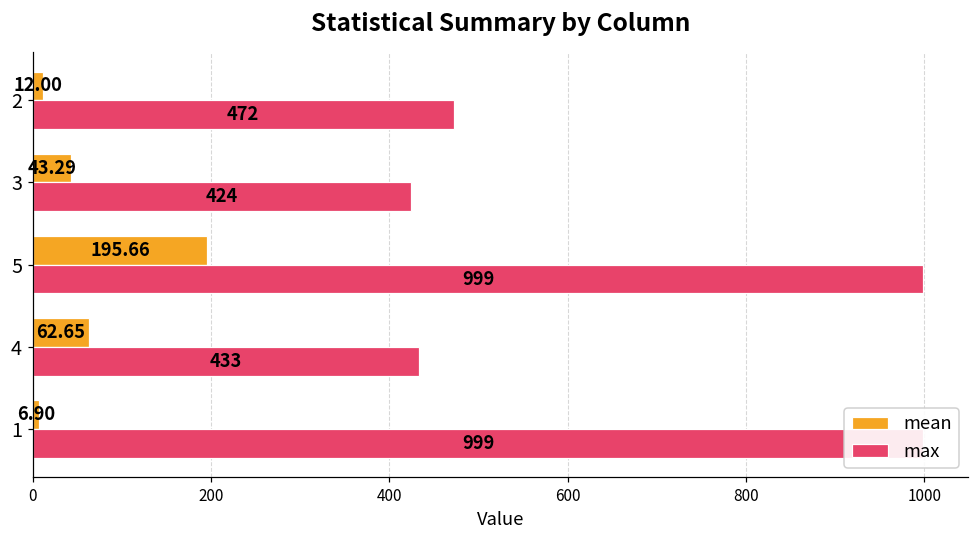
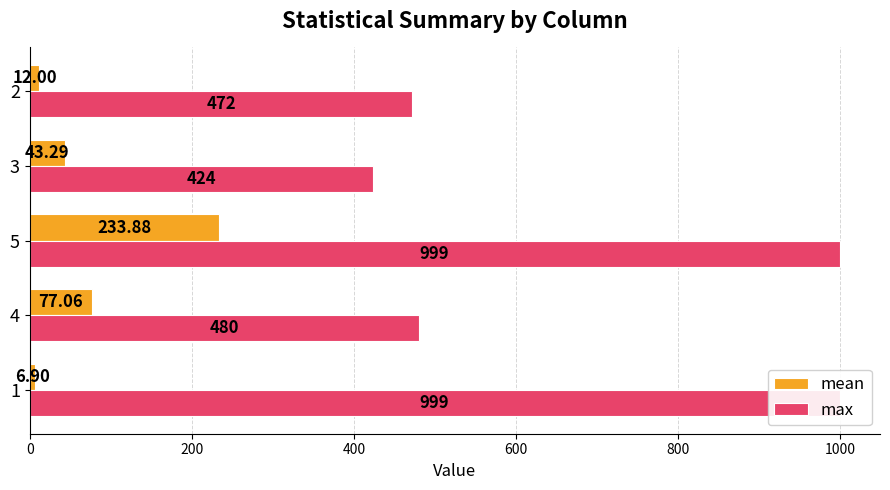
mean, 5: 195.66 -> 233.88
mean, 4: 62.65 -> 77.06
max, 4: 433 -> 480
